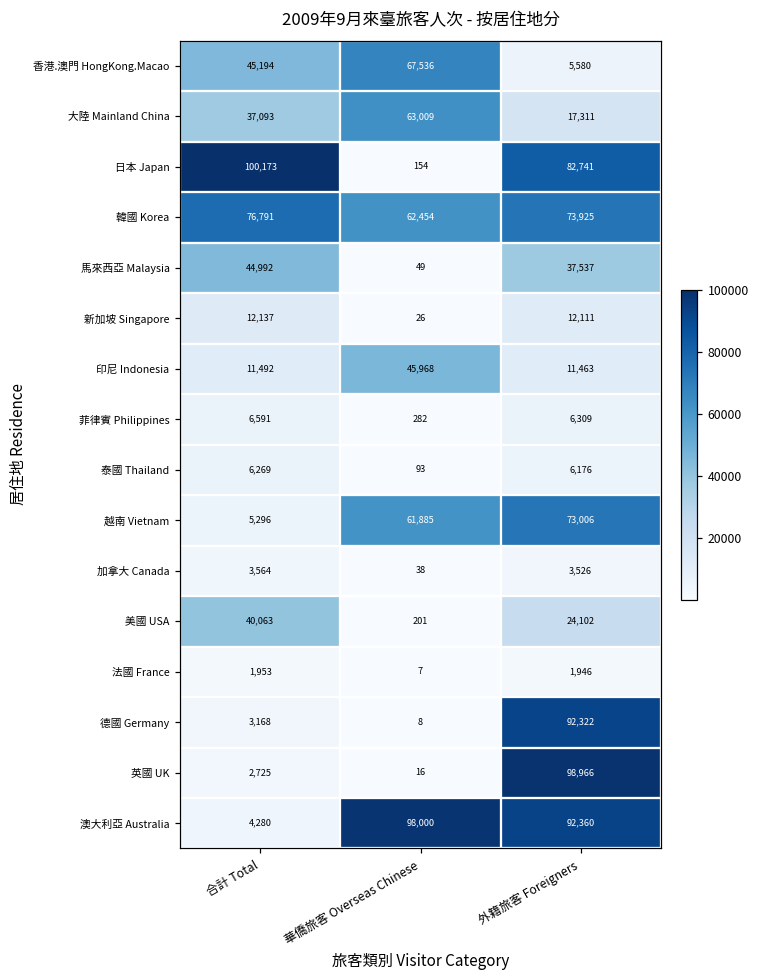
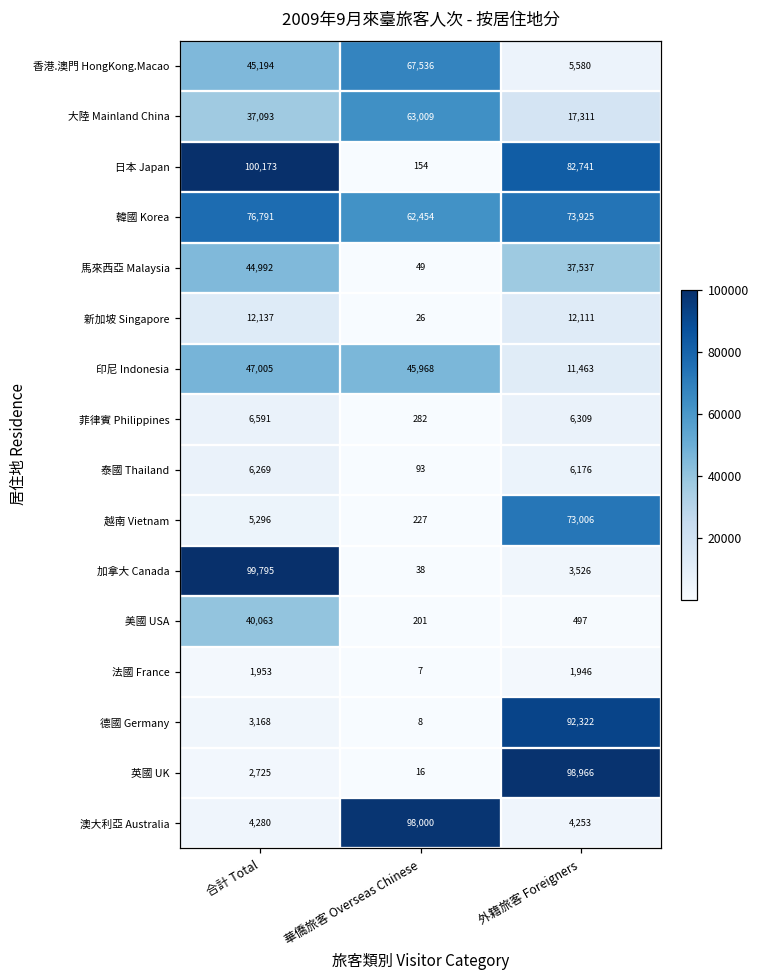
印尼 Indonesia, 合計 Total: 11,492 -> 47,005
越南 Vietnam, 華僑旅客 Overseas Chinese: 61,885 -> 227
加拿大 Canada, 合計 Total: 3,564 -> 99,795
美國 USA, 外籍旅客 Foreigners: 24,102 -> 497
澳大利亞 Australia, 外籍旅客 Foreigners: 92,360 -> 4,253
